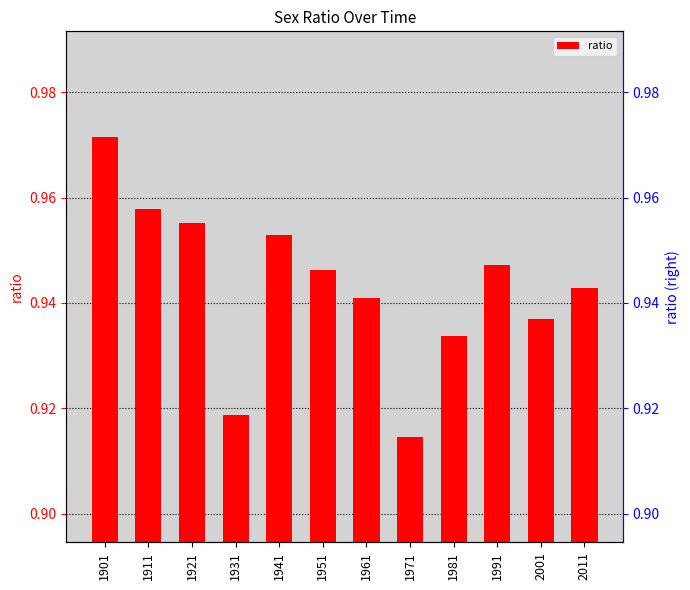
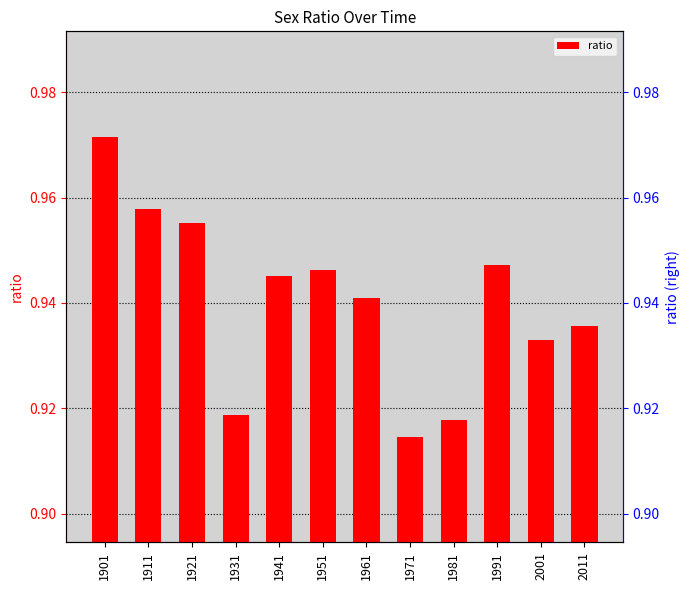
1941: 0.953 -> 0.945
1981: 0.934 -> 0.918
2001: 0.937 -> 0.933
2011: 0.943 -> 0.936
